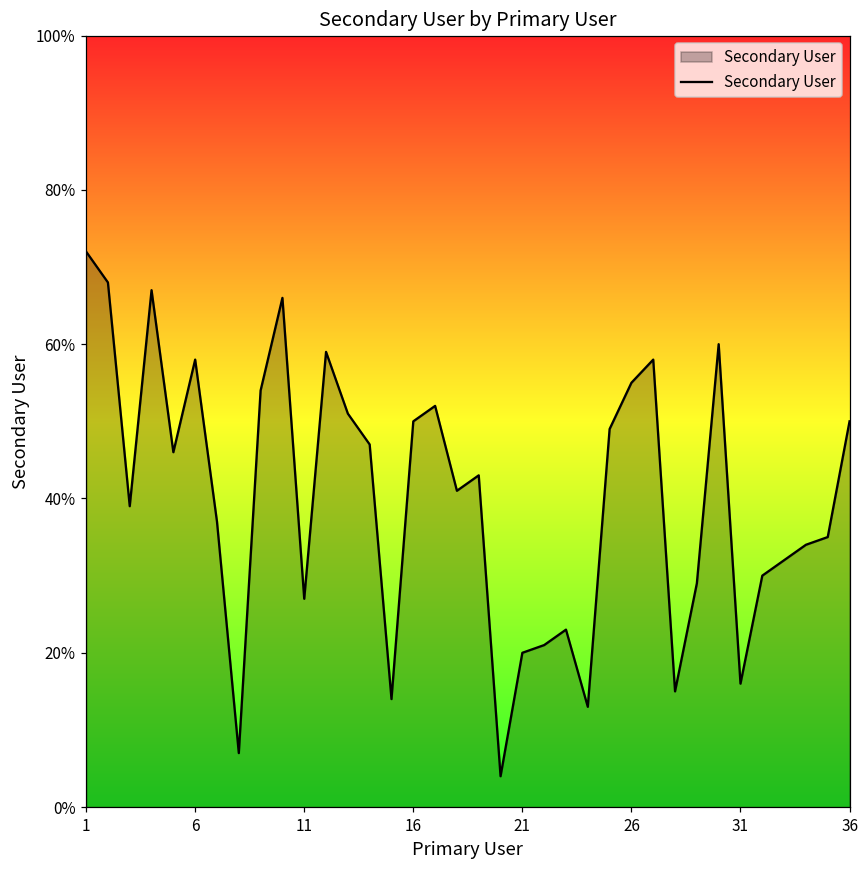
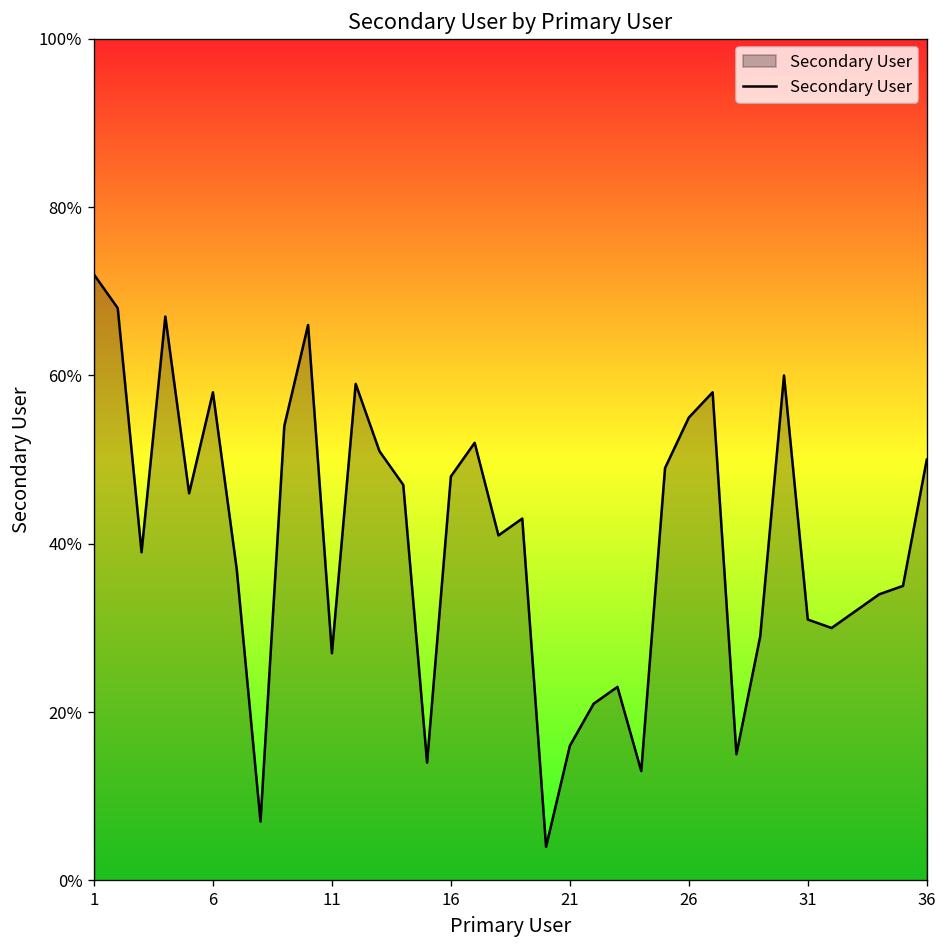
16: 50% -> 48%
21: 20% -> 16%
31: 16% -> 31%
